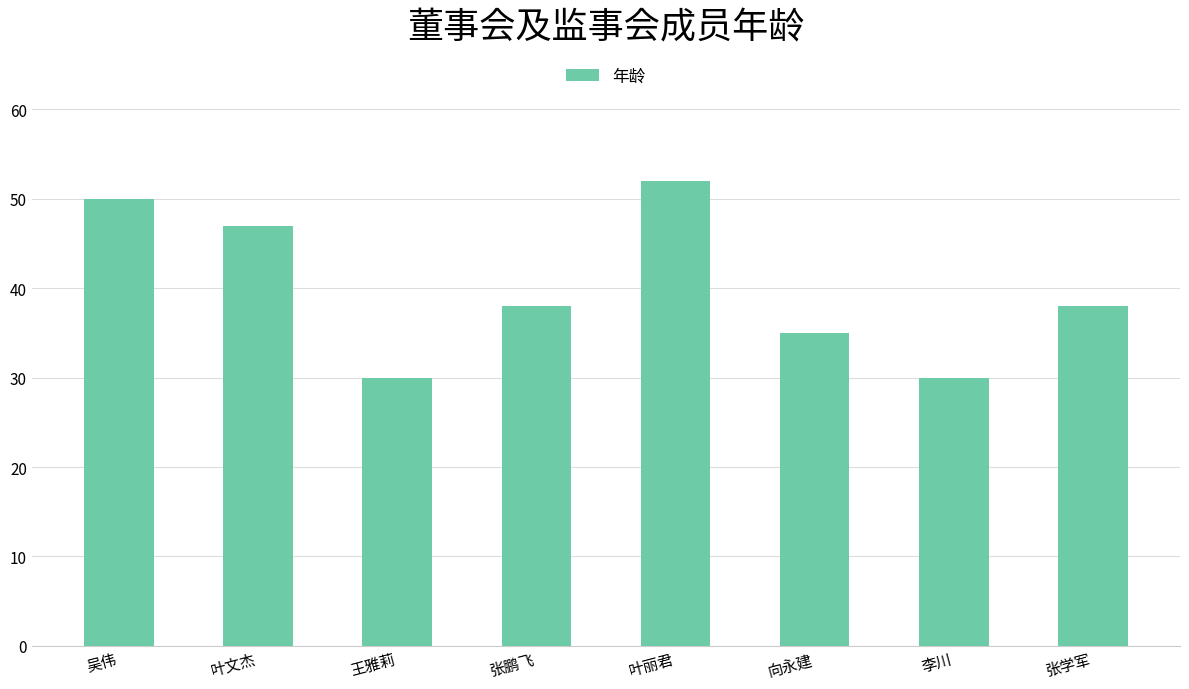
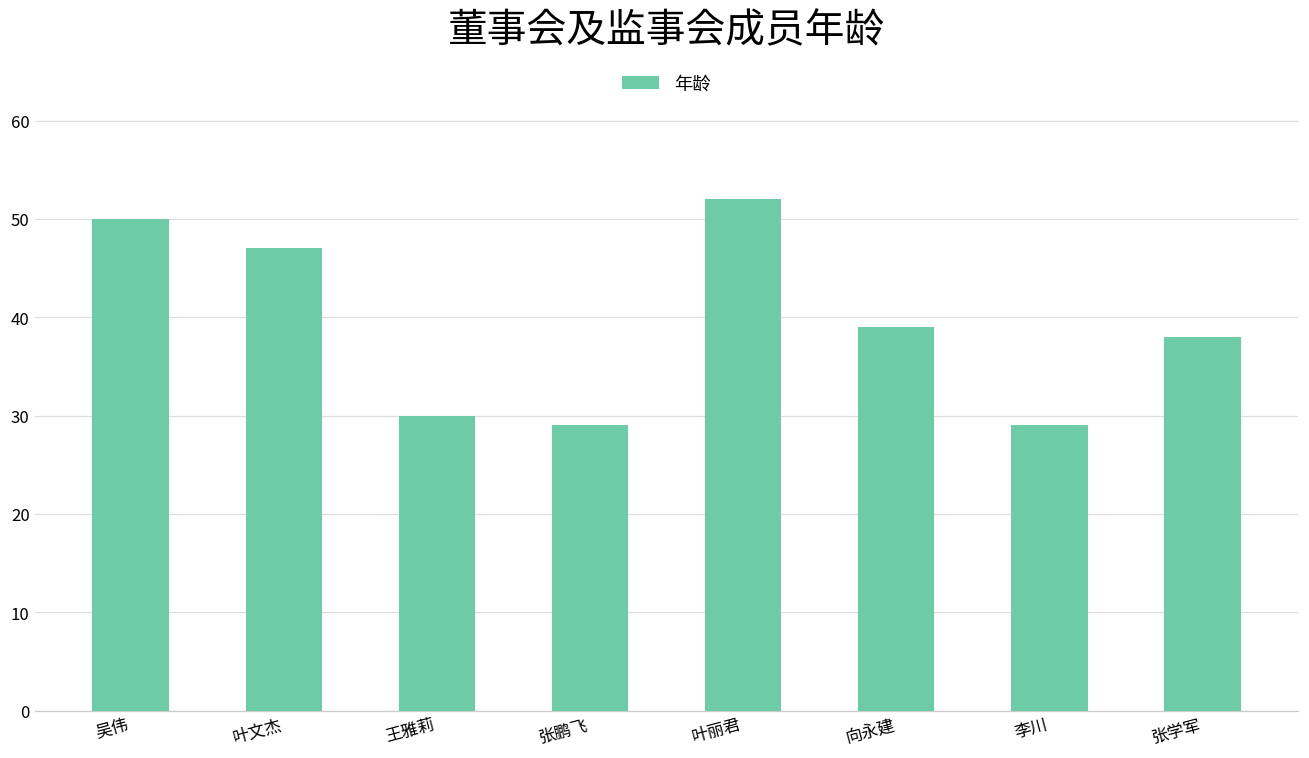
张鹏飞: 38 -> 29
向永建: 35 -> 39
李川: 30 -> 29
